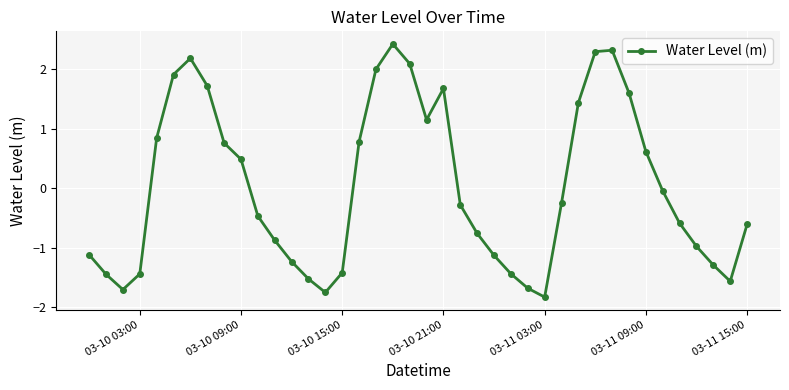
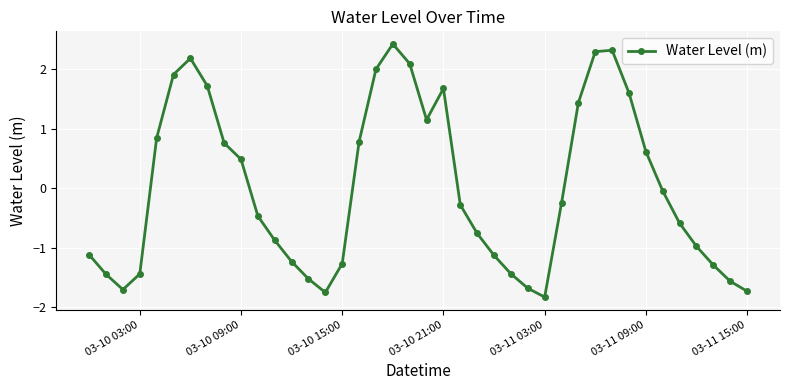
03-10 15:00: -1.4 -> -1.3
03-11 15:00: -0.6 -> -1.7
